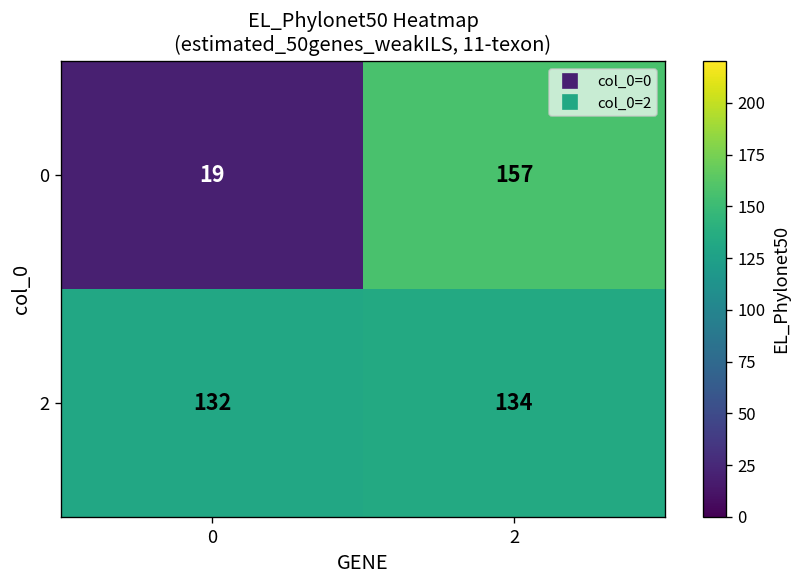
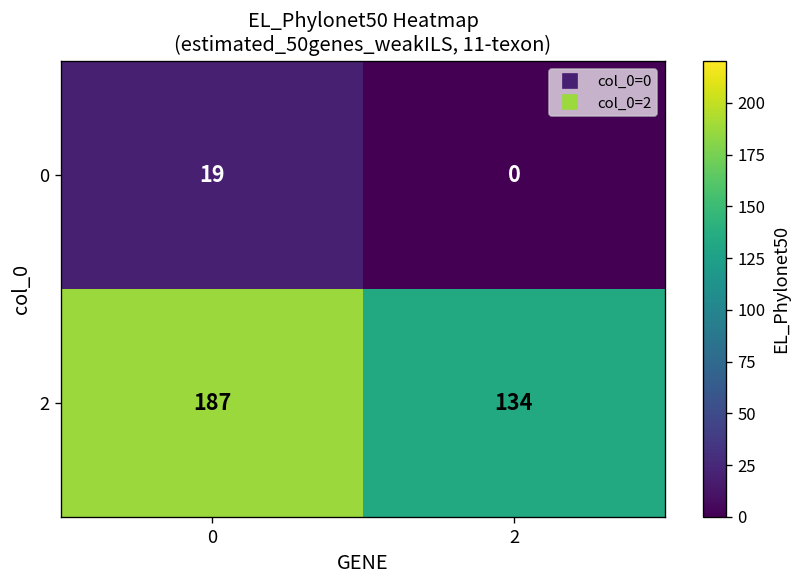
0, 2: 157 -> 0
2, 0: 132 -> 187
